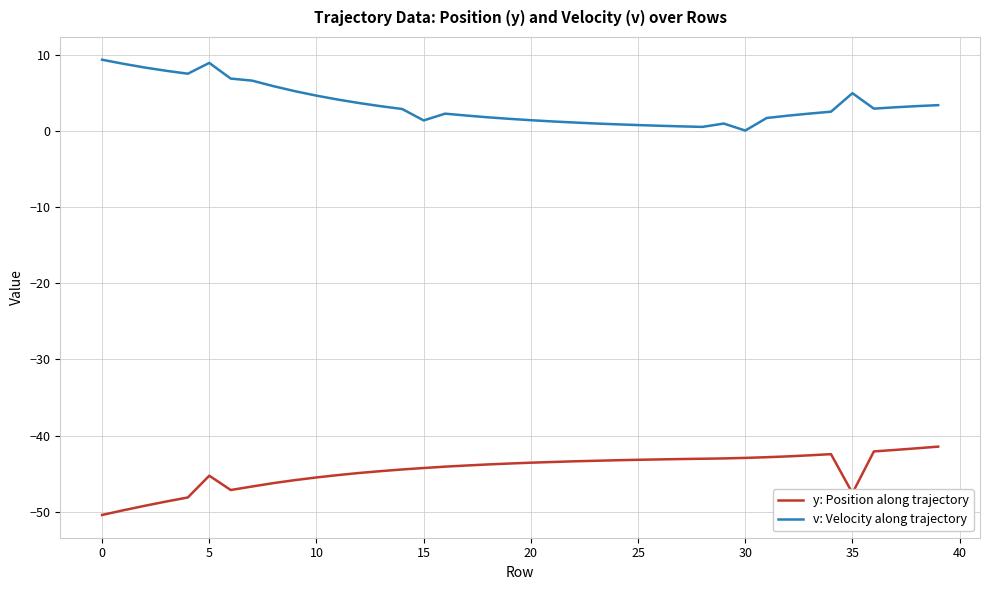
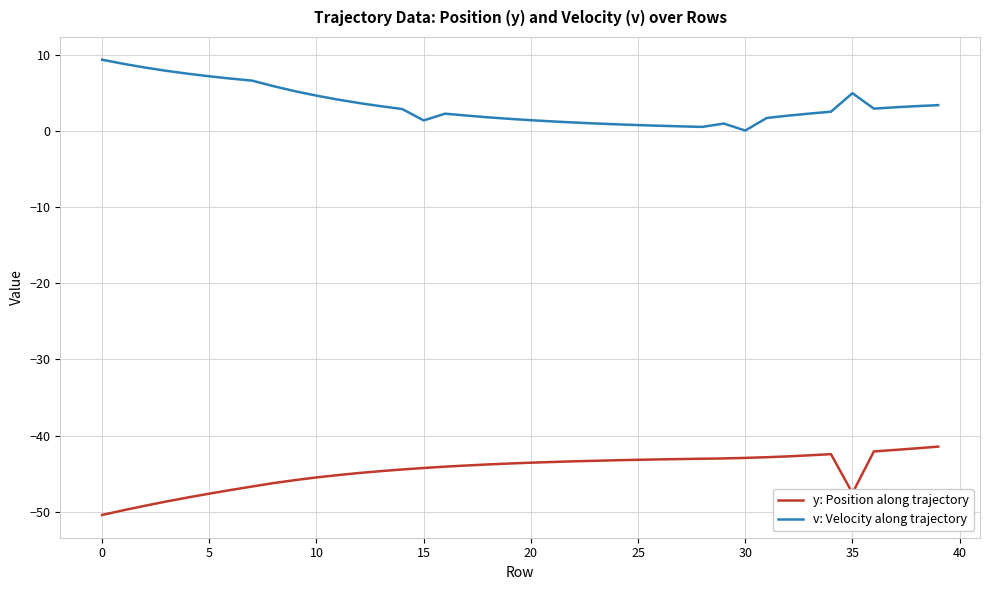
y: Position along trajectory, 5: -45 -> -48
v: Velocity along trajectory, 5: 9 -> 7
